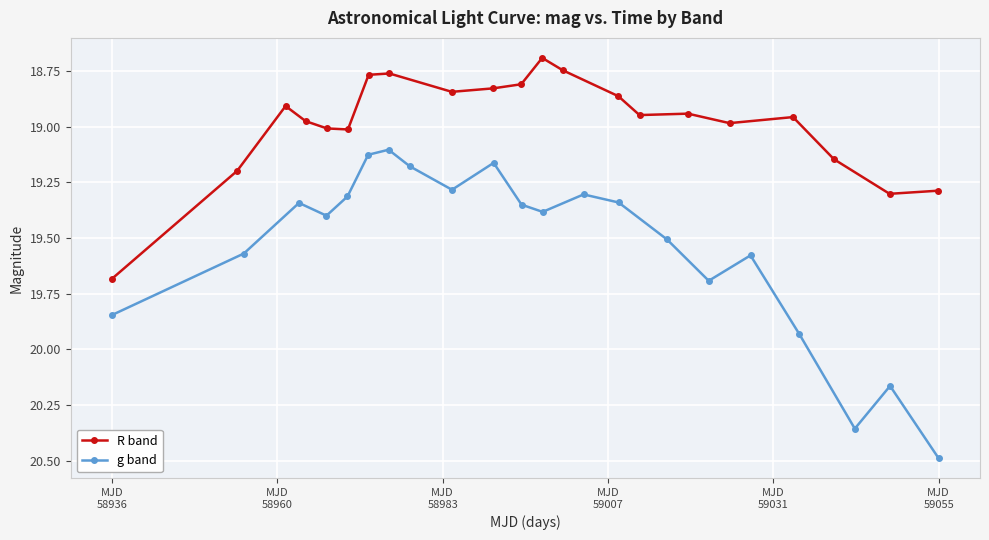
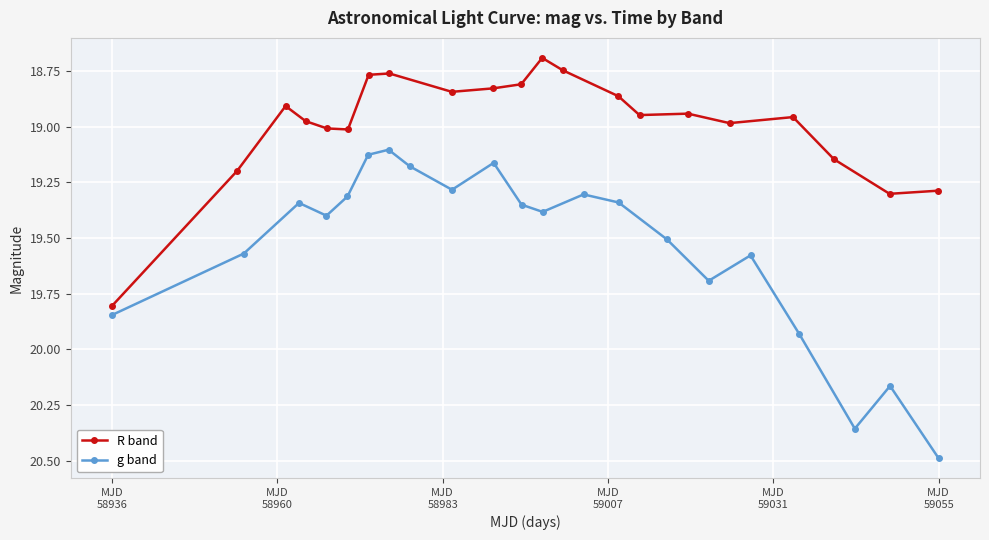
R band, MJD 58936: 19.68 -> 19.80
